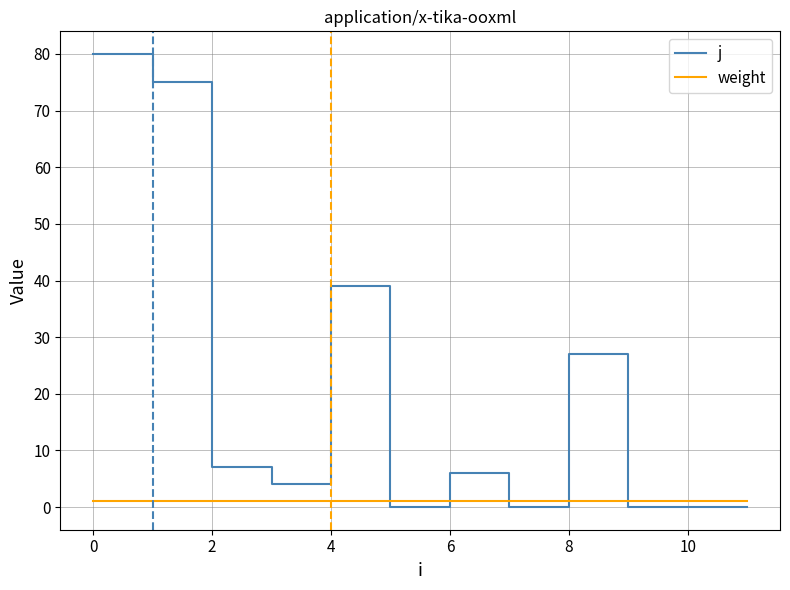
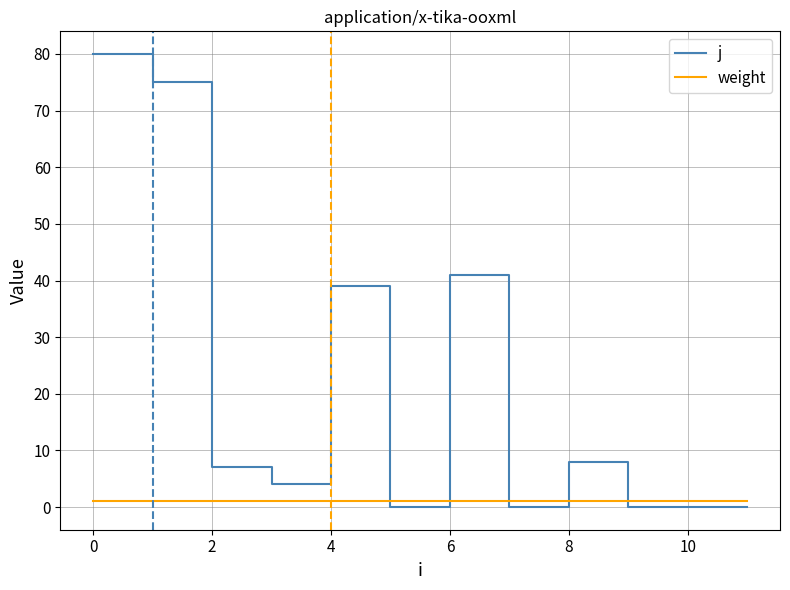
j, 6: 6 -> 41
j, 8: 27 -> 8
